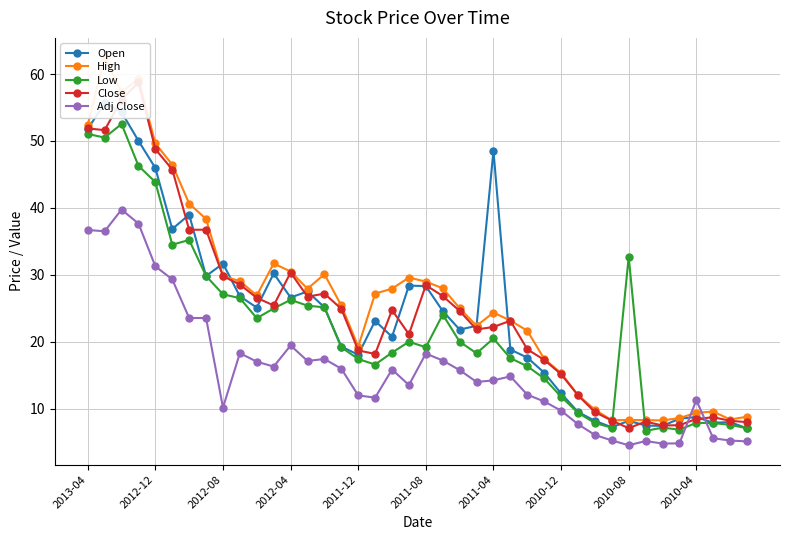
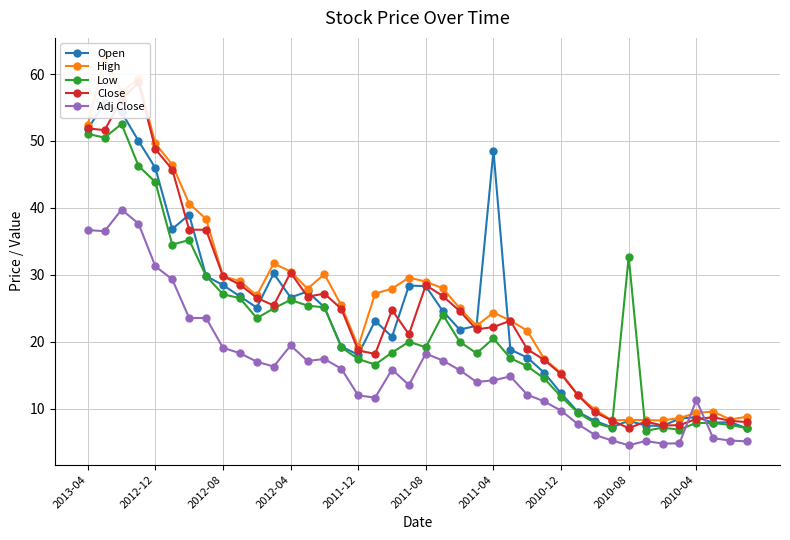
Open, 2012-08: 32 -> 28
Adj Close, 2012-08: 10 -> 19
